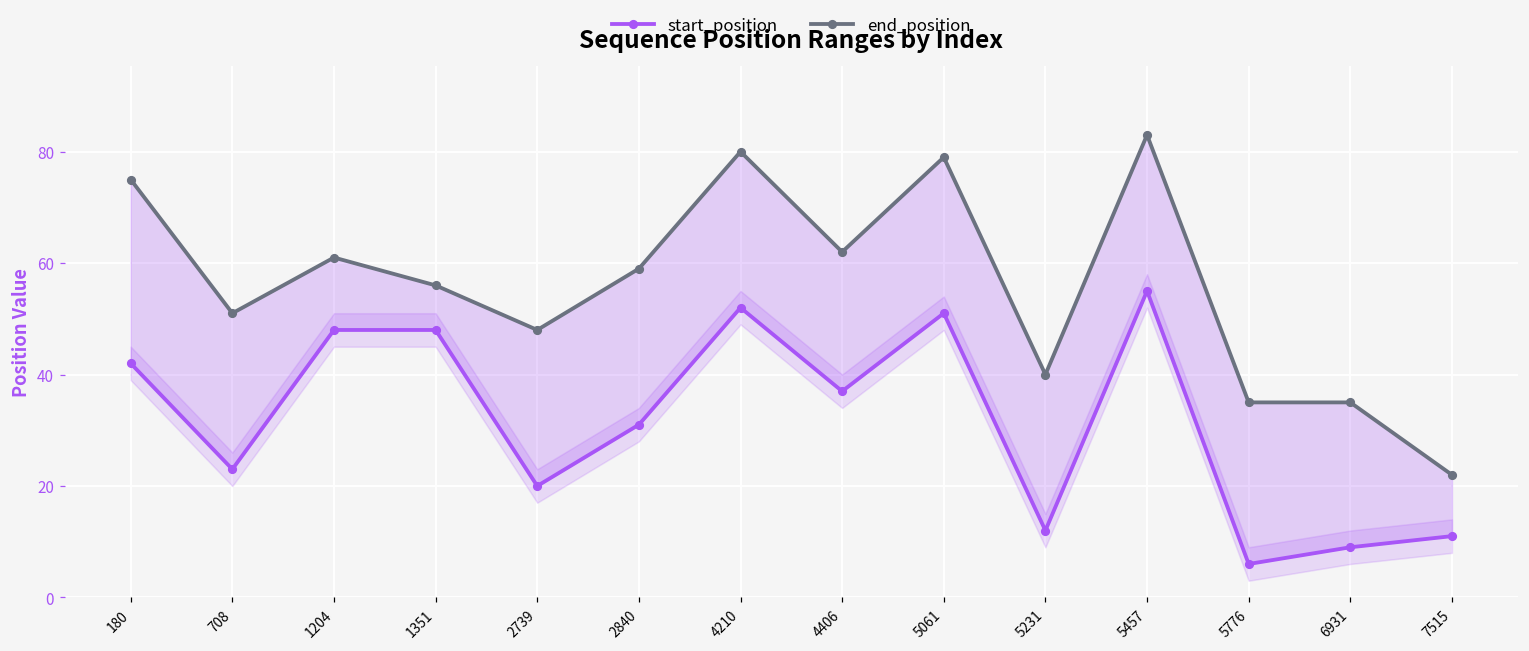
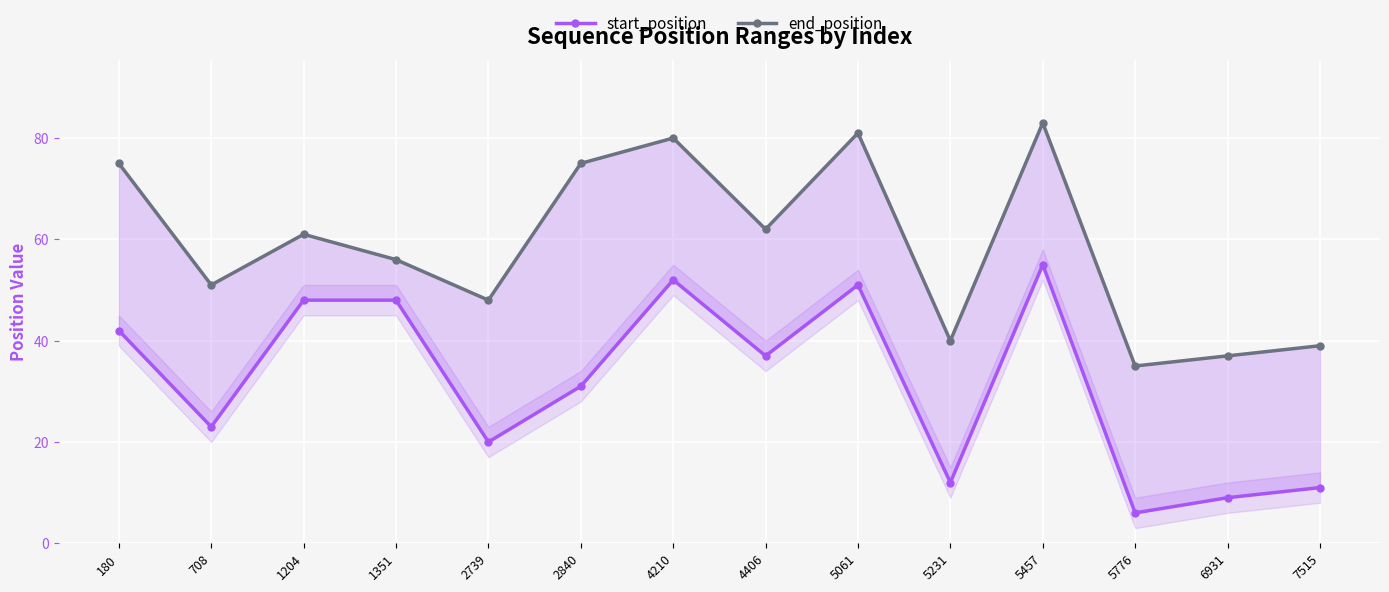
end_position, 2840: 59 -> 75
end_position, 5061: 79 -> 81
end_position, 6931: 35 -> 37
end_position, 7515: 22 -> 39
